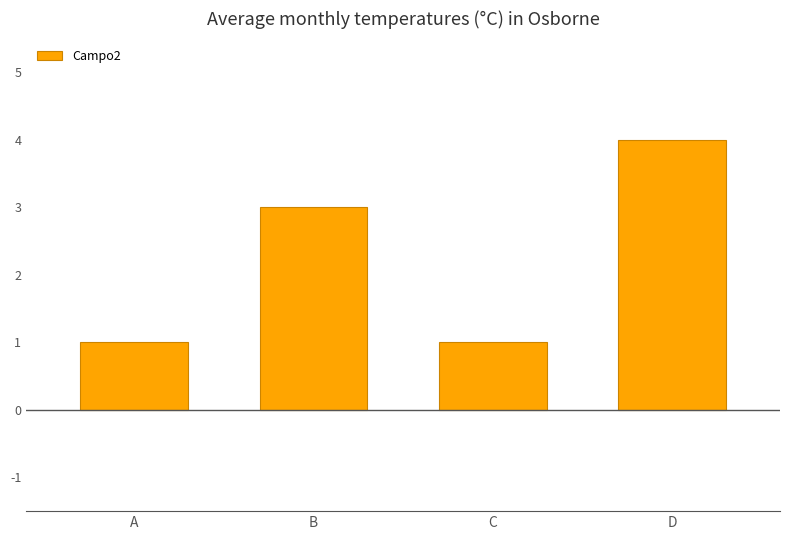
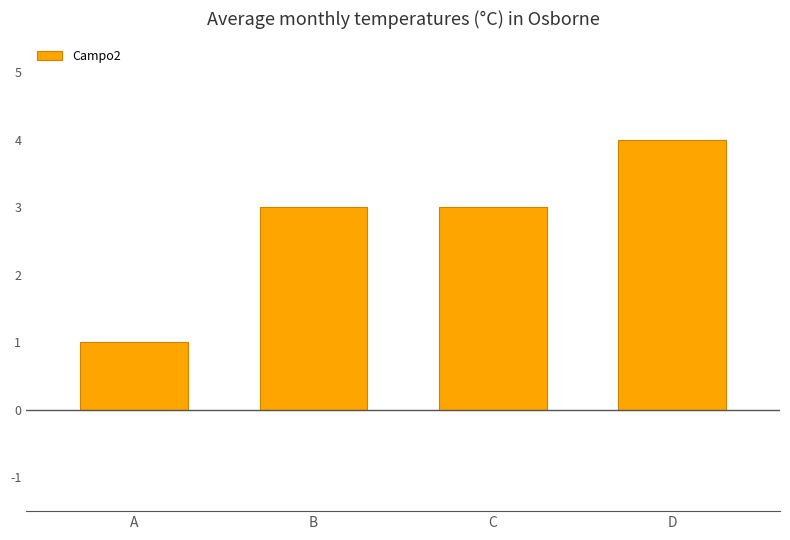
C: 1 -> 3
